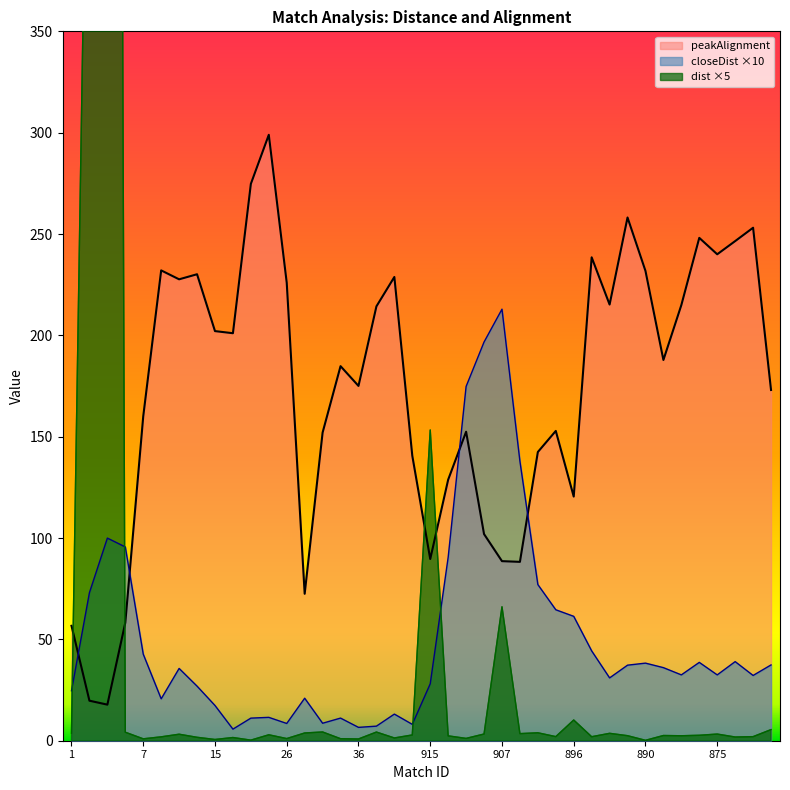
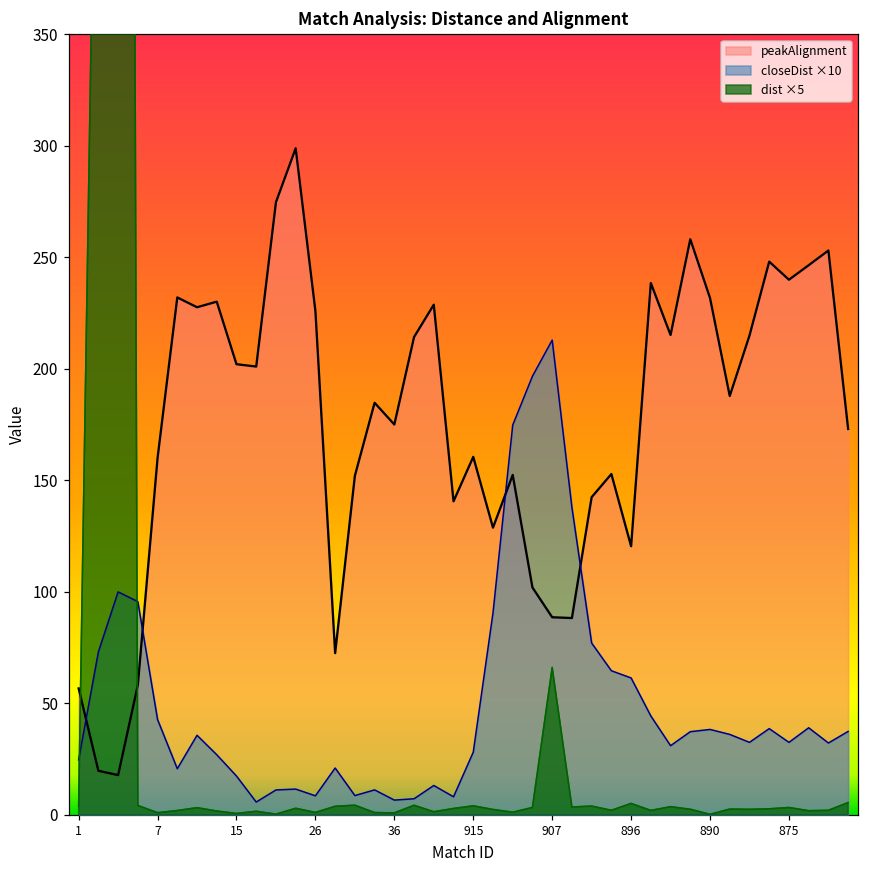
peakAlignment, 915: 90 -> 161
dist ×5, 915: 153 -> 4
dist ×5, 896: 10 -> 5
